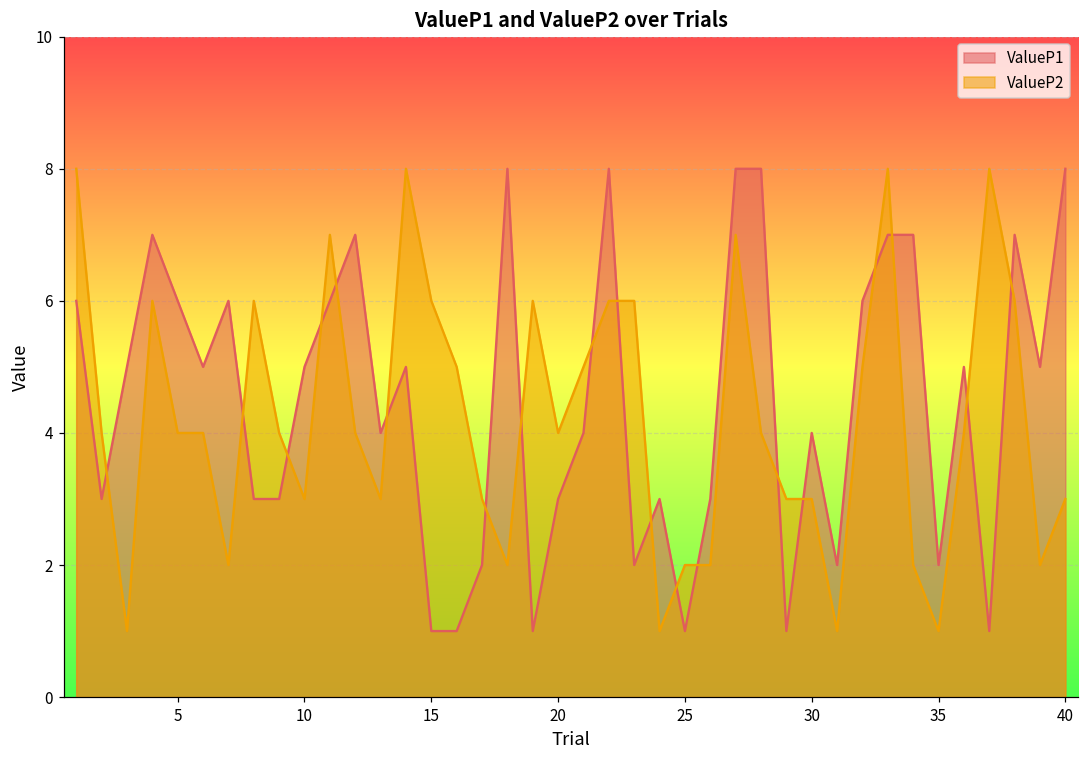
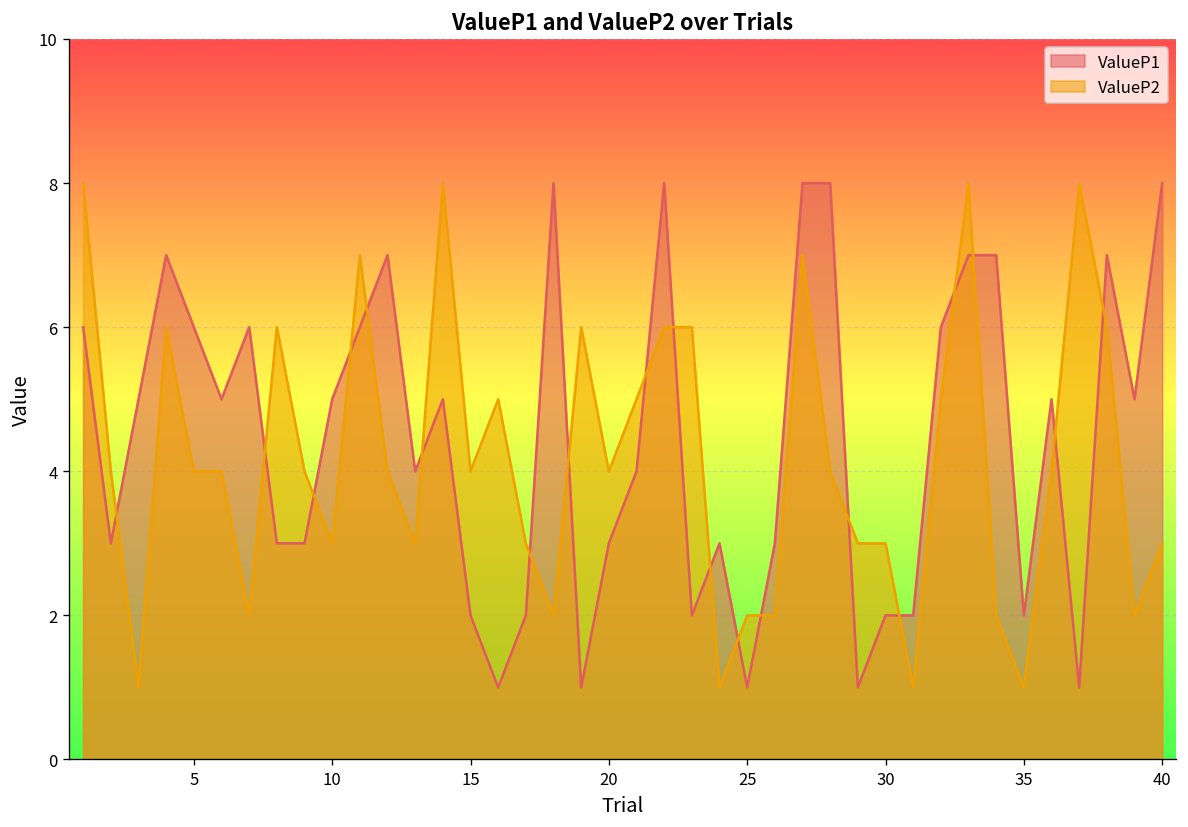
ValueP1, 15: 1 -> 2
ValueP2, 15: 6 -> 4
ValueP1, 30: 4 -> 2
